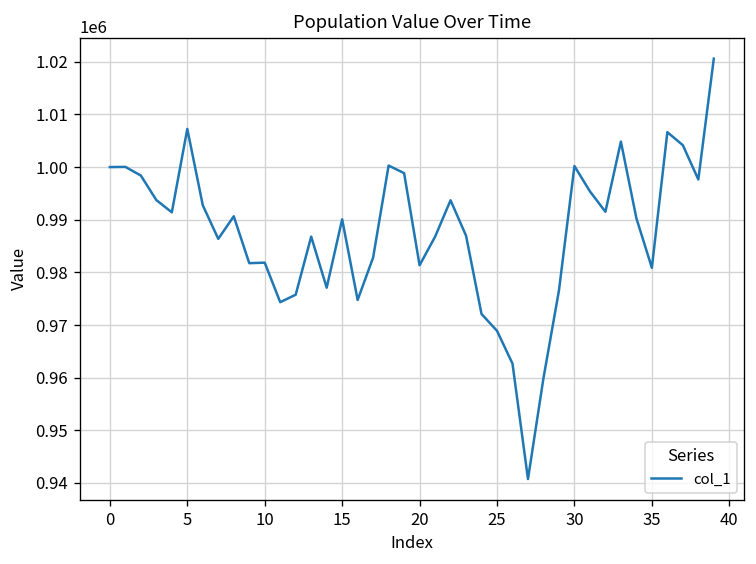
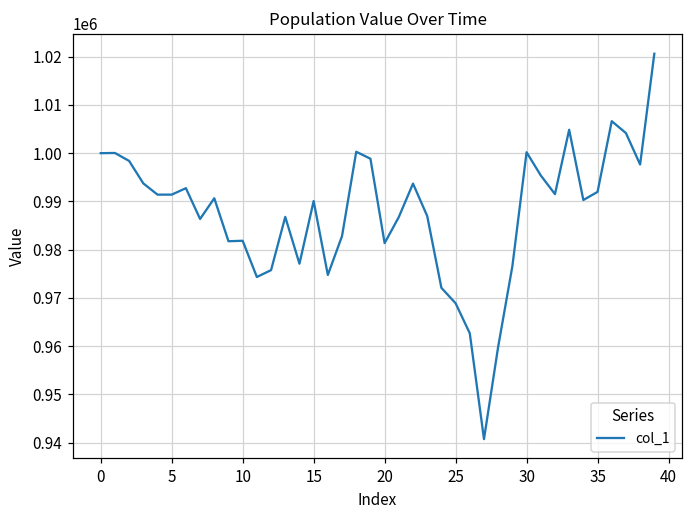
5: 1007000 -> 991000
35: 981000 -> 992000
